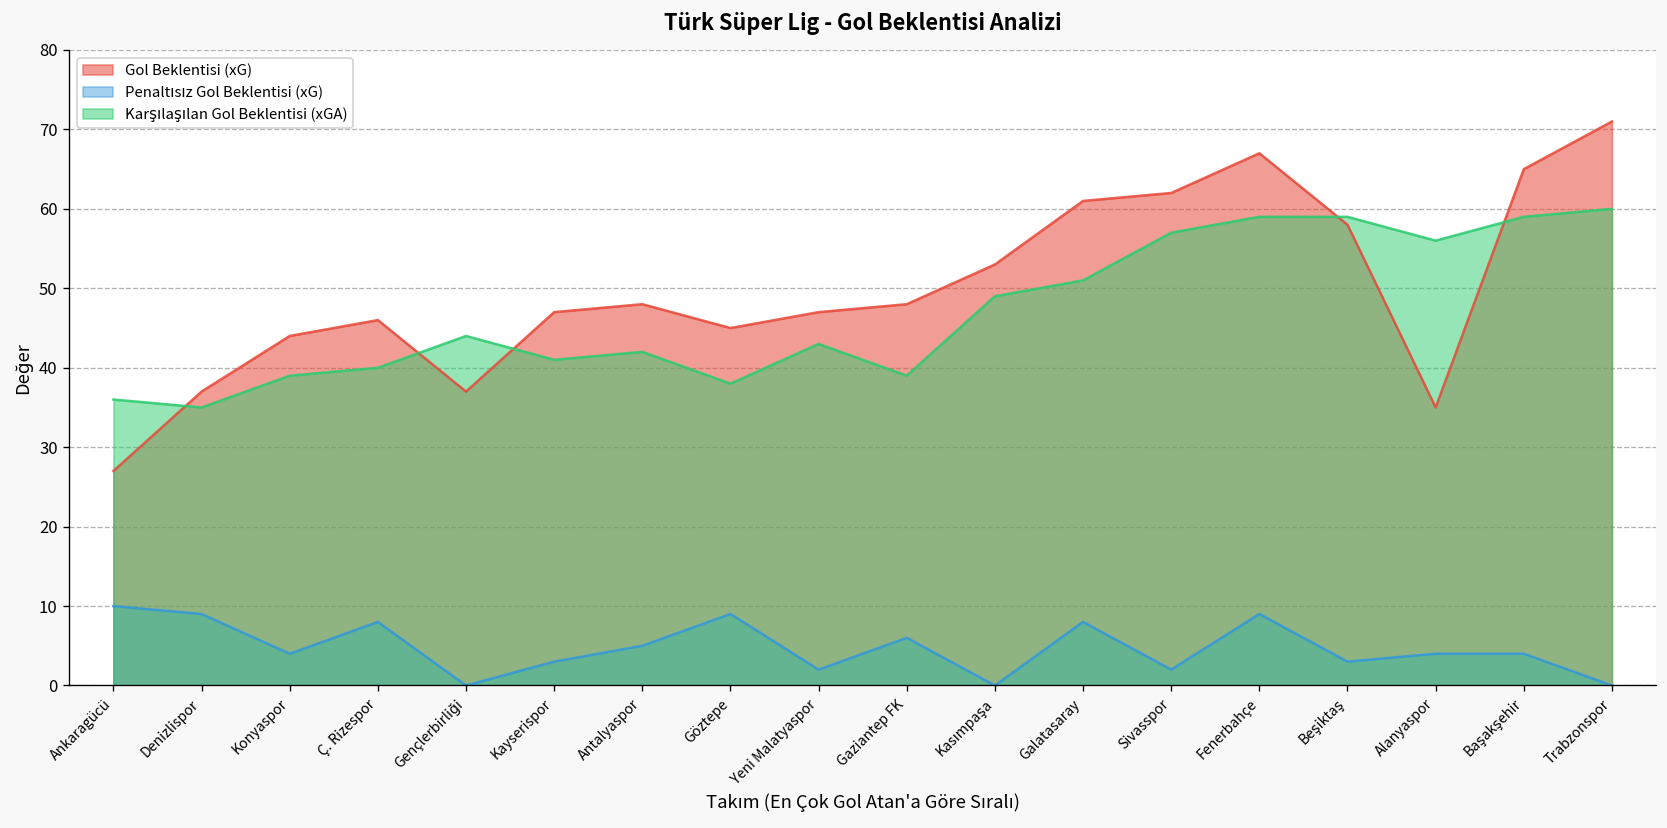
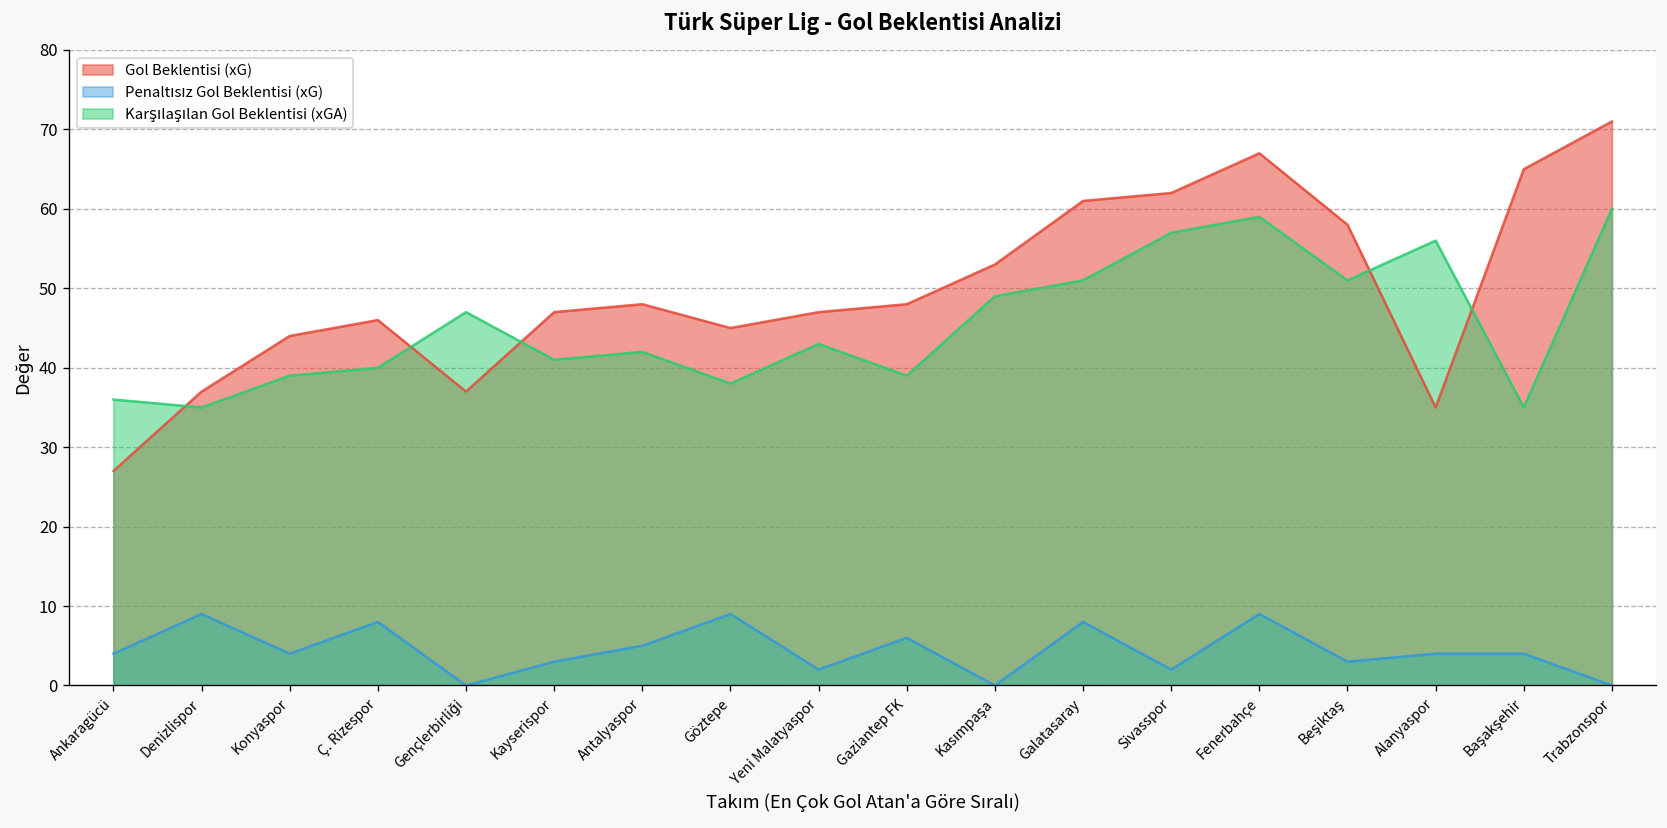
Penaltısız Gol Beklentisi (xG), Ankaragücü: 10 -> 4
Karşılaşılan Gol Beklentisi (xGA), Gençlerbirliği: 44 -> 47
Karşılaşılan Gol Beklentisi (xGA), Beşiktaş: 59 -> 51
Karşılaşılan Gol Beklentisi (xGA), Başakşehir: 59 -> 35
